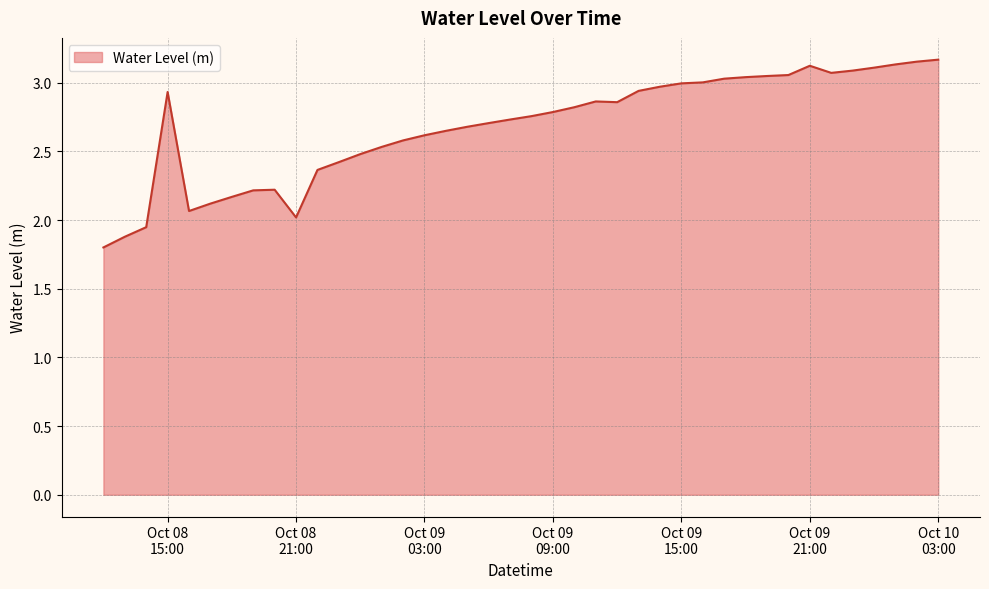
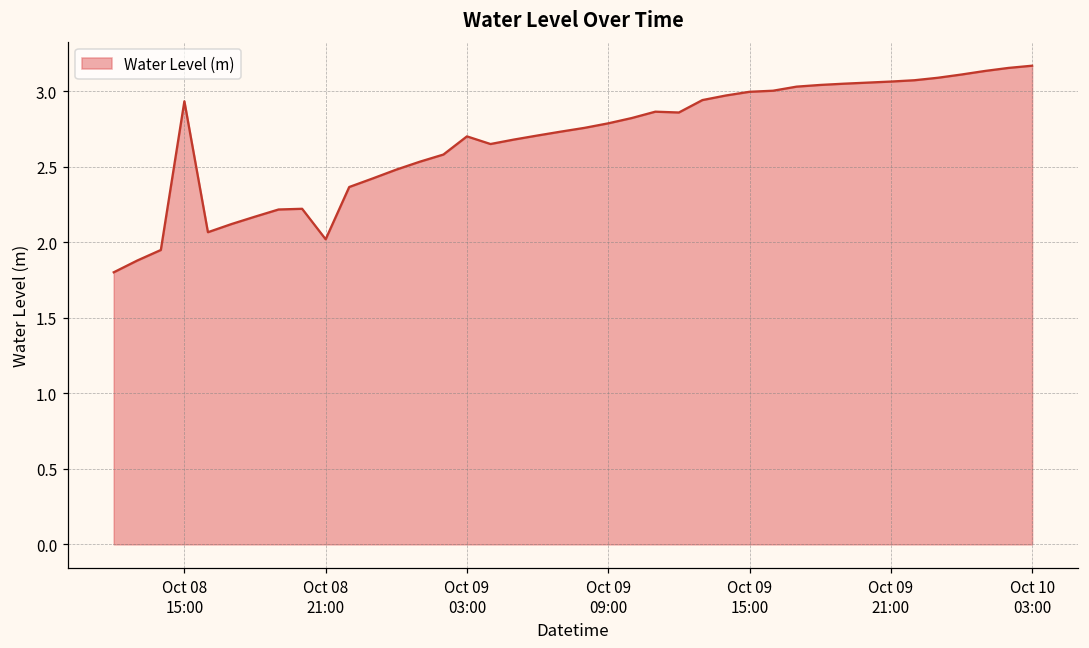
Oct 09 03:00: 2.62 -> 2.70
Oct 09 21:00: 3.12 -> 3.06
